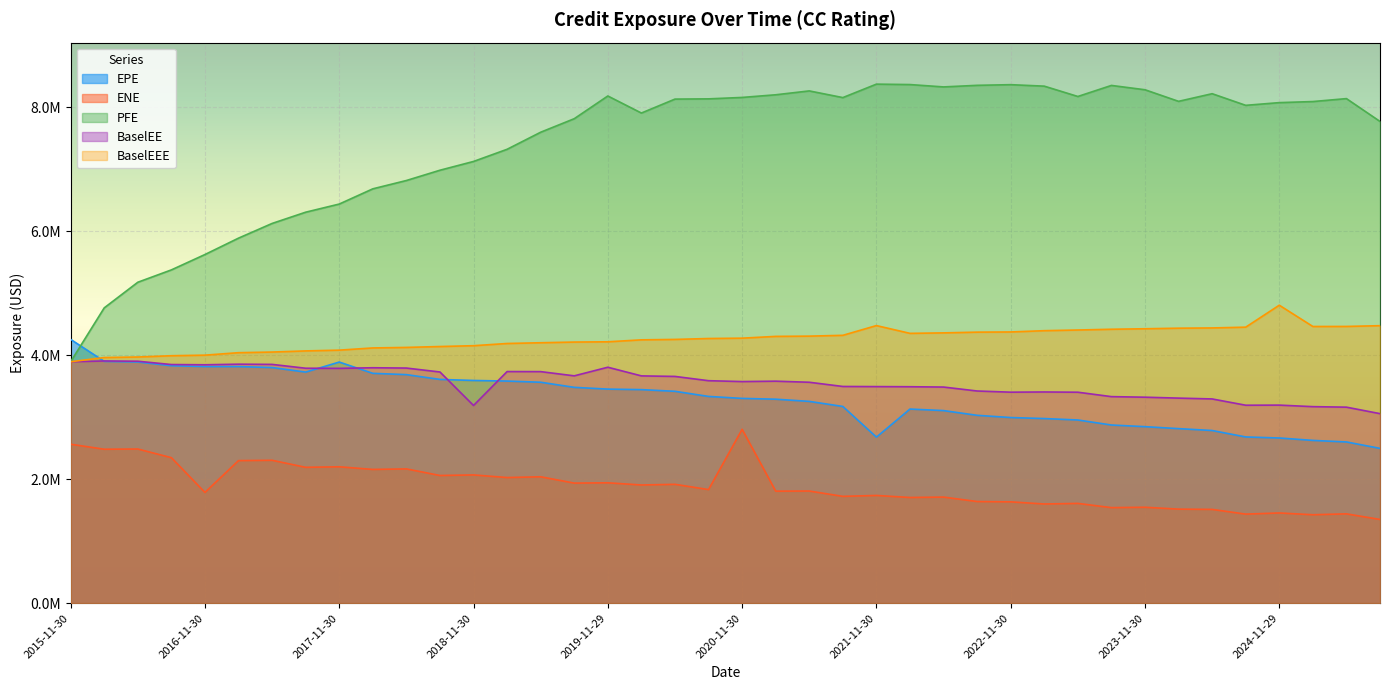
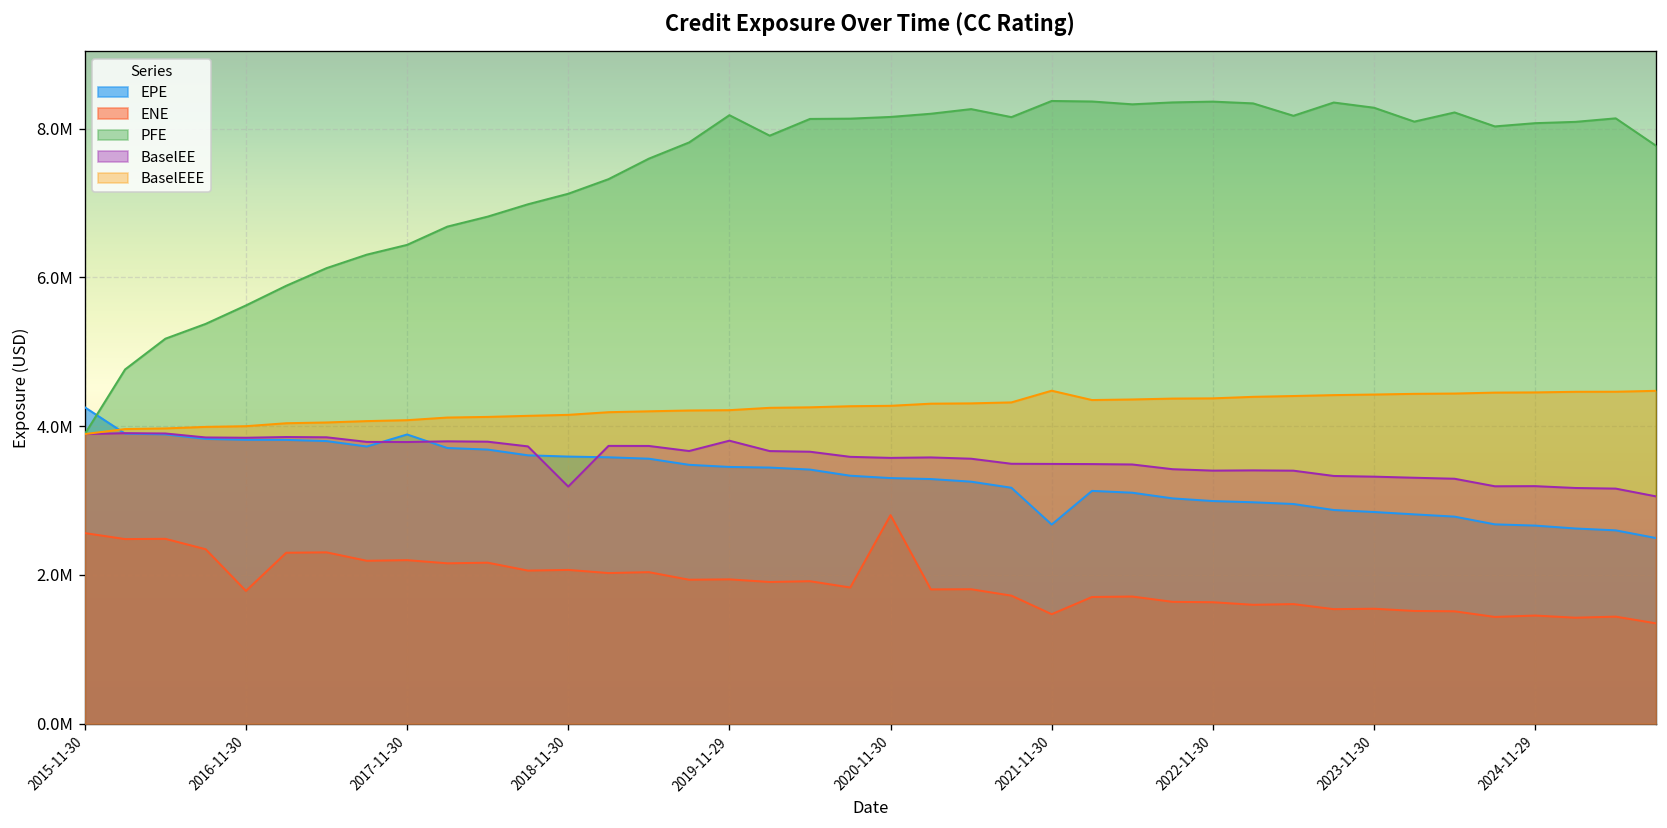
ENE, 2021-11-30: 1700000 -> 1500000
BaselEEE, 2024-11-29: 4800000 -> 4500000
